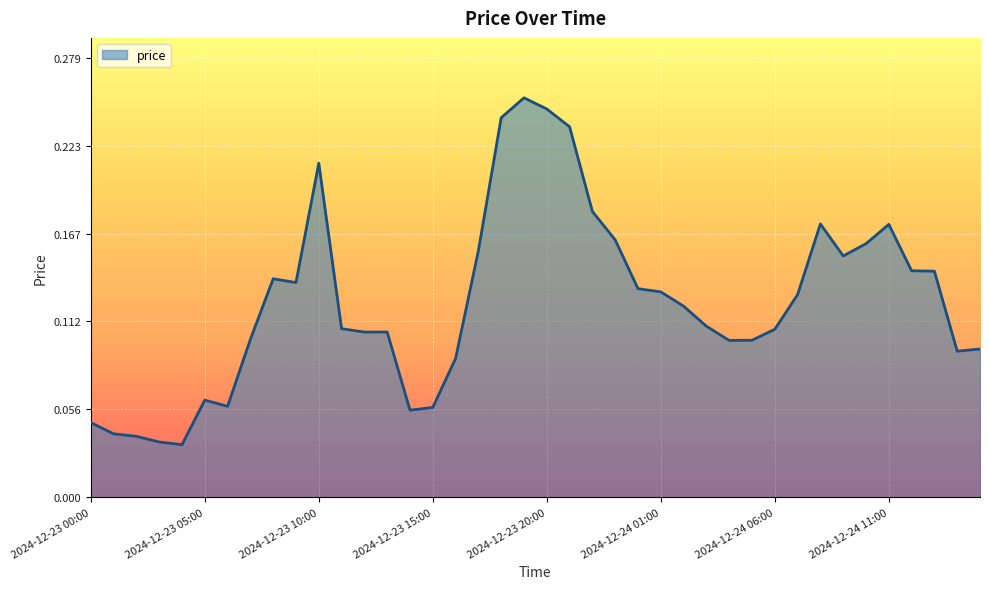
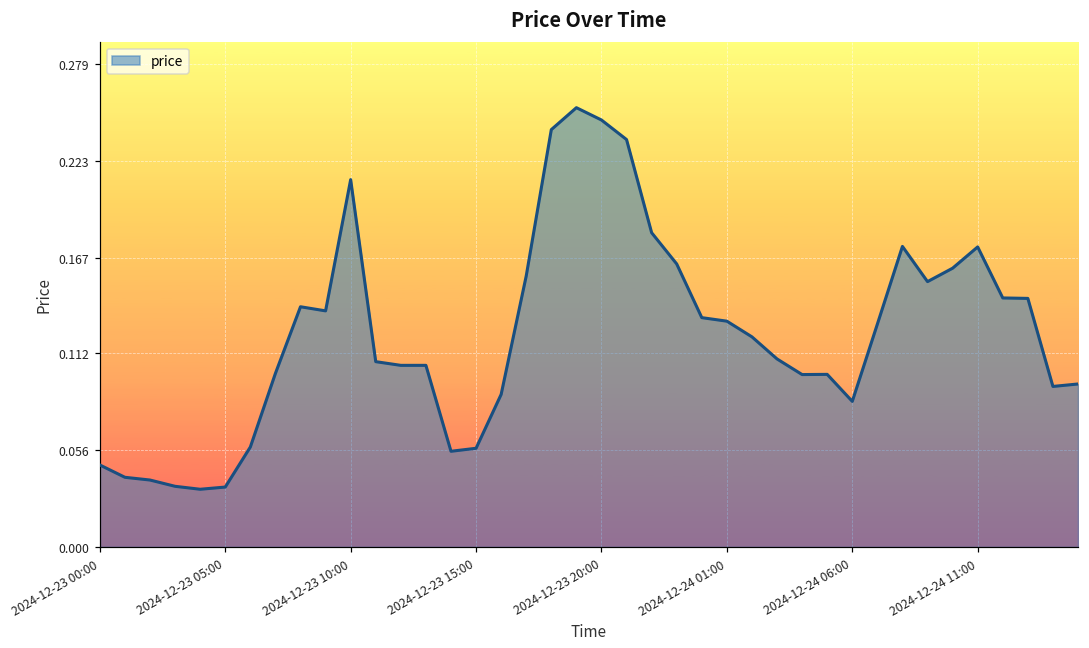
2024-12-23 05:00: 0.062 -> 0.035
2024-12-24 06:00: 0.107 -> 0.084
